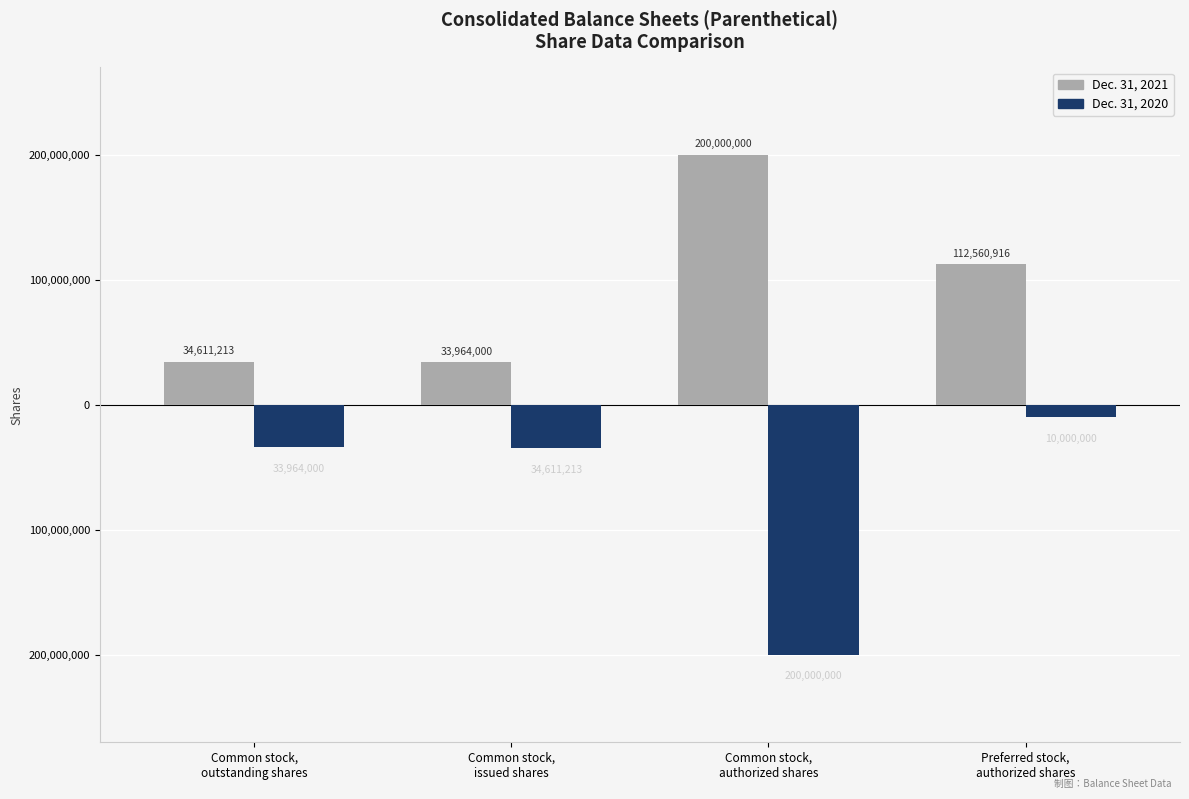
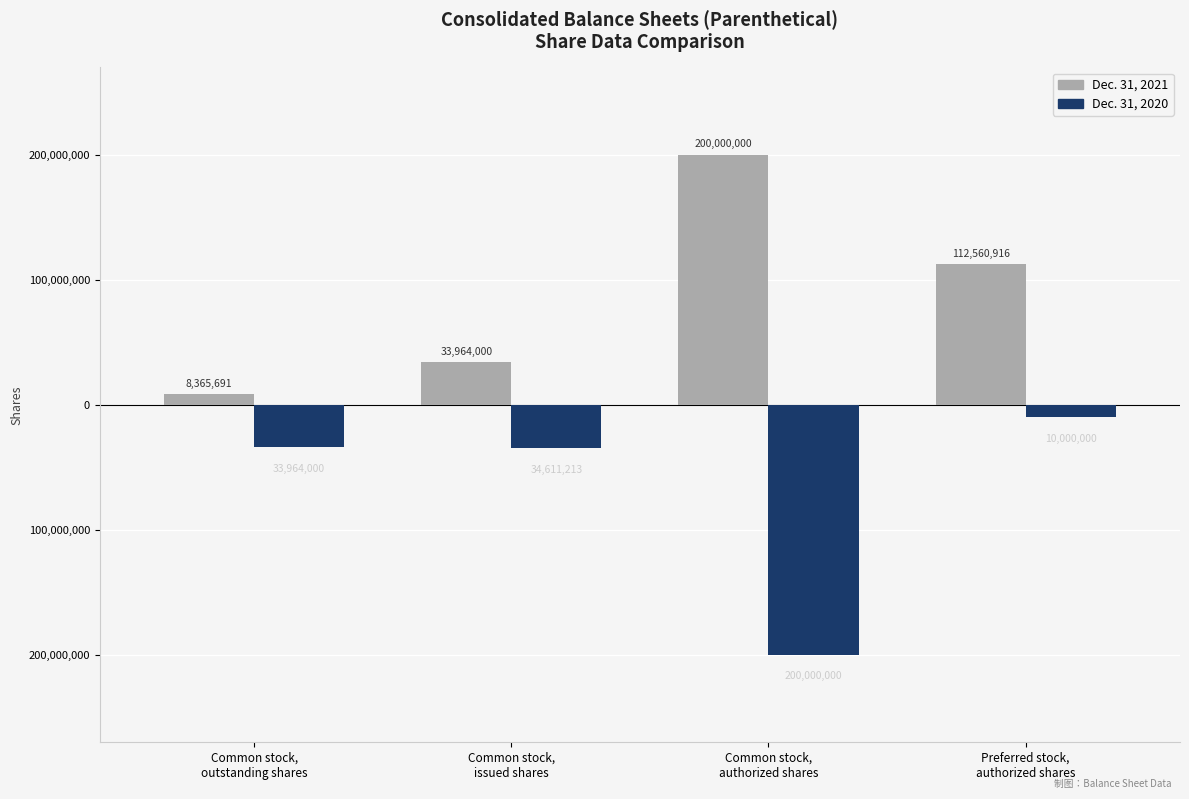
Dec. 31, 2021, Common stock, outstanding shares: 34,611,213 -> 8,365,691
